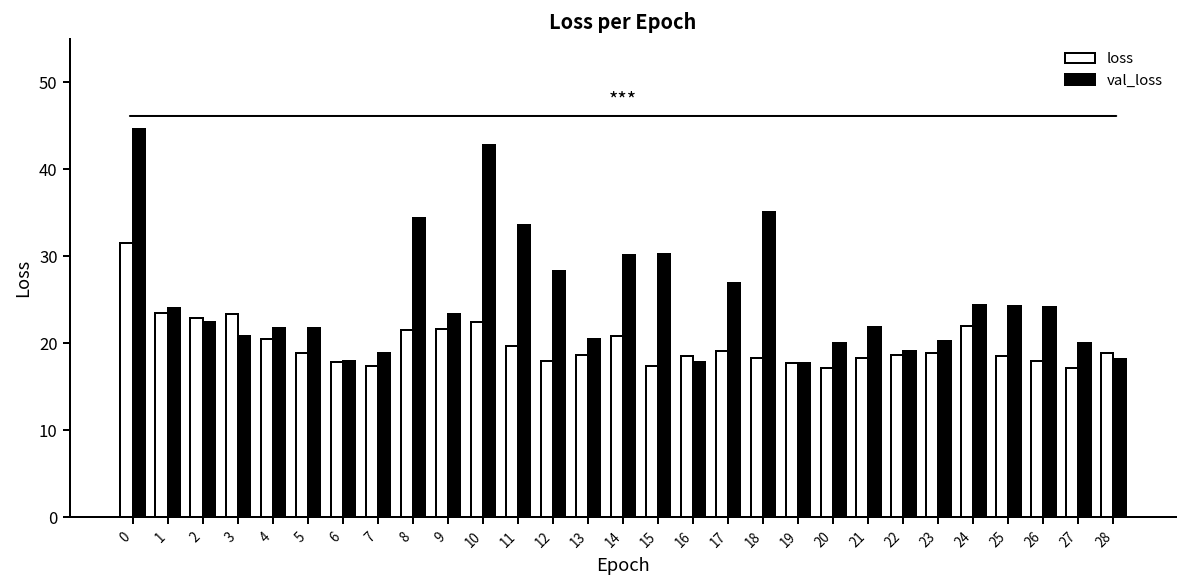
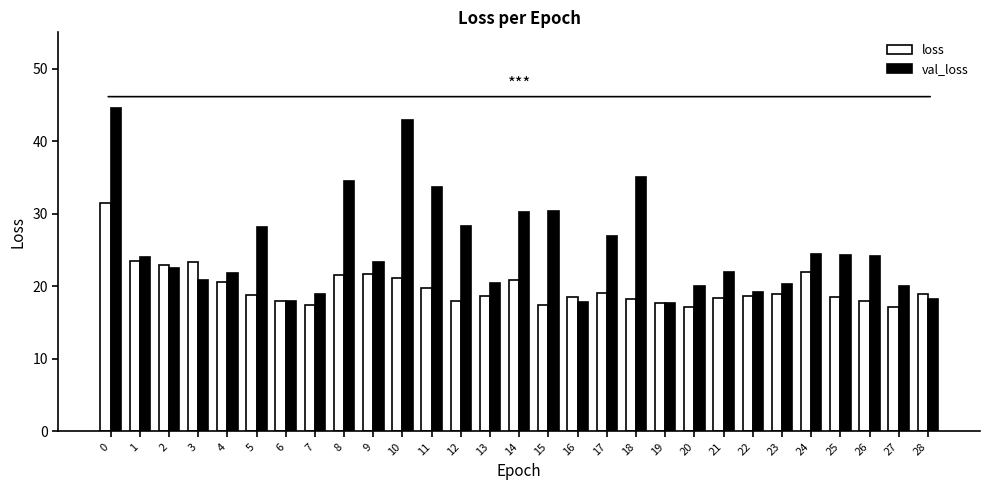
val_loss, 5: 22 -> 28
loss, 10: 23 -> 21
